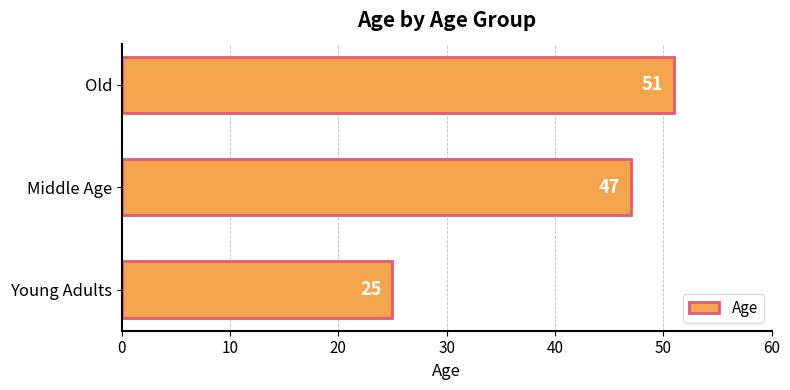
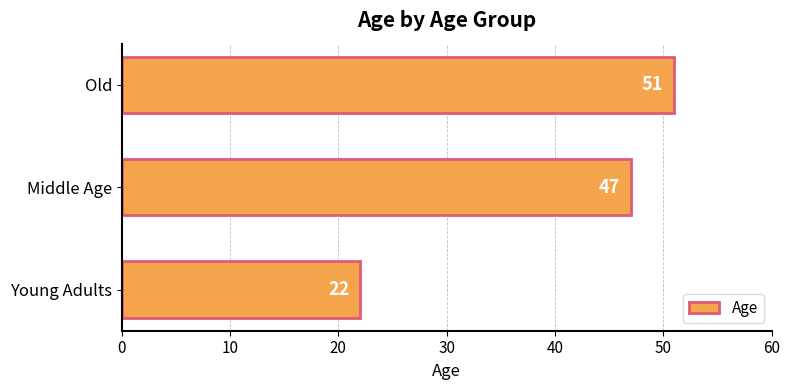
Young Adults: 25 -> 22
